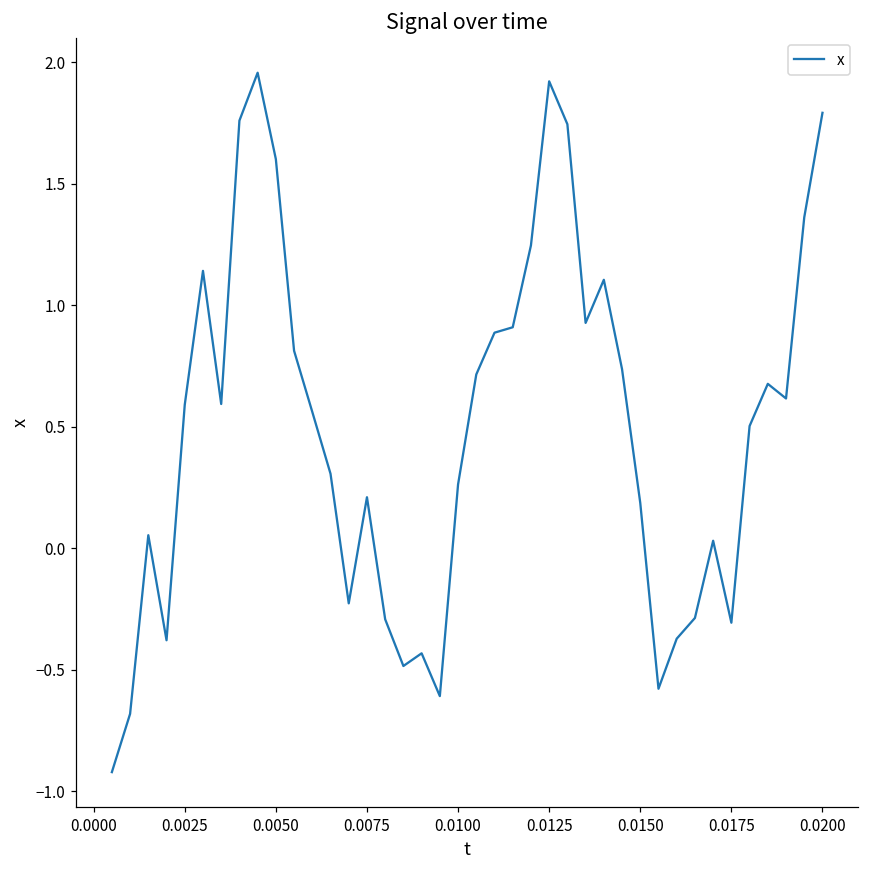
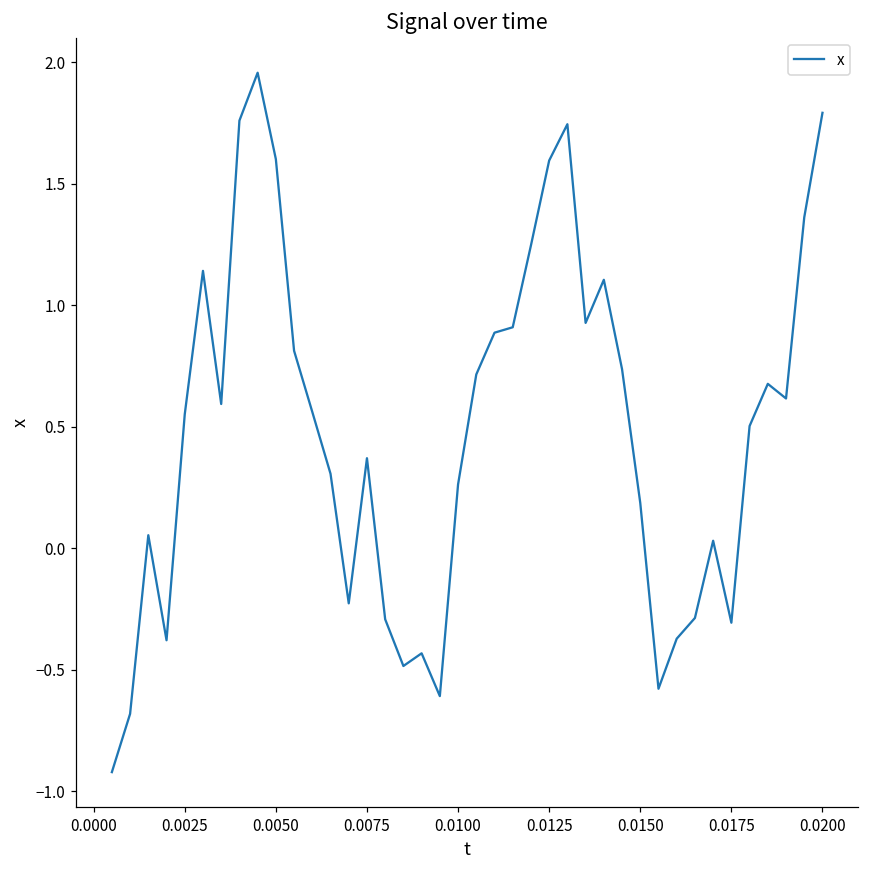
0.0025: 0.59 -> 0.55
0.0075: 0.21 -> 0.37
0.0125: 1.92 -> 1.60
